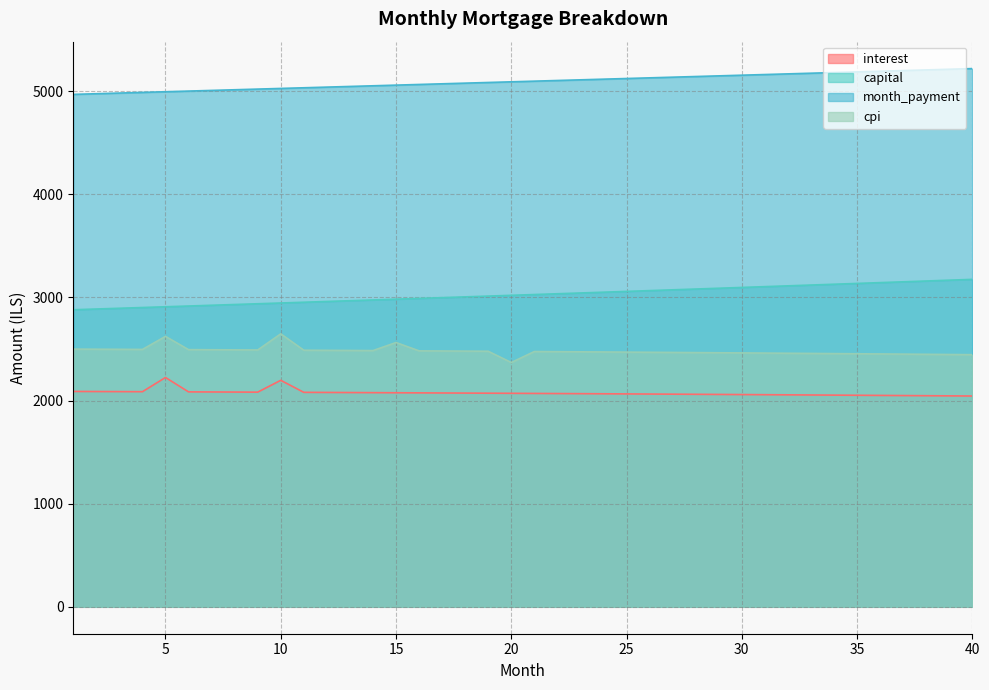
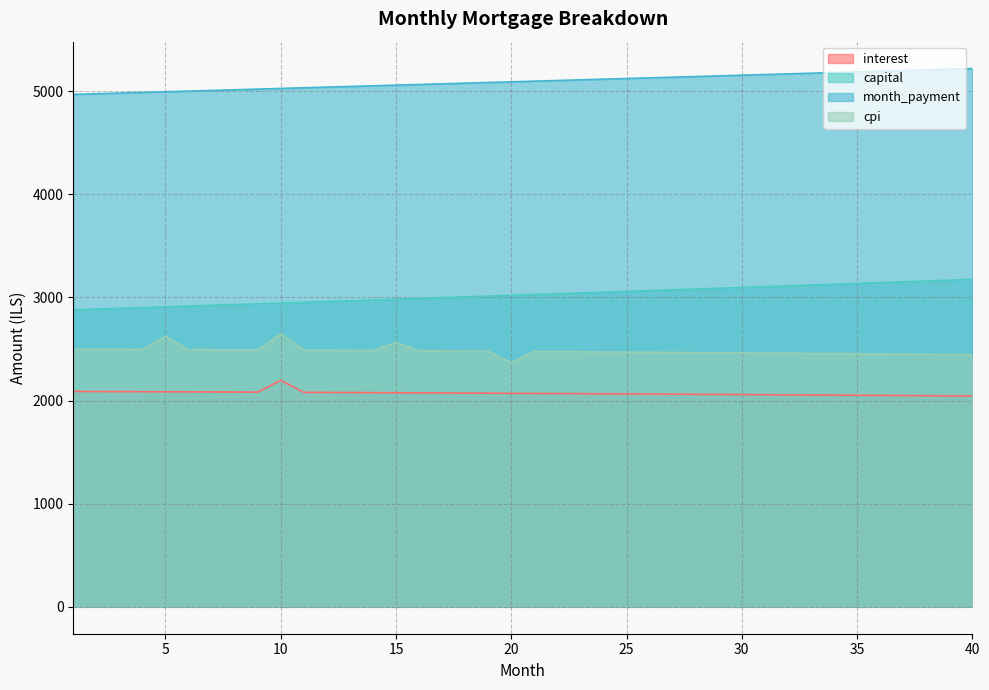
interest, 5: 2220 -> 2090
